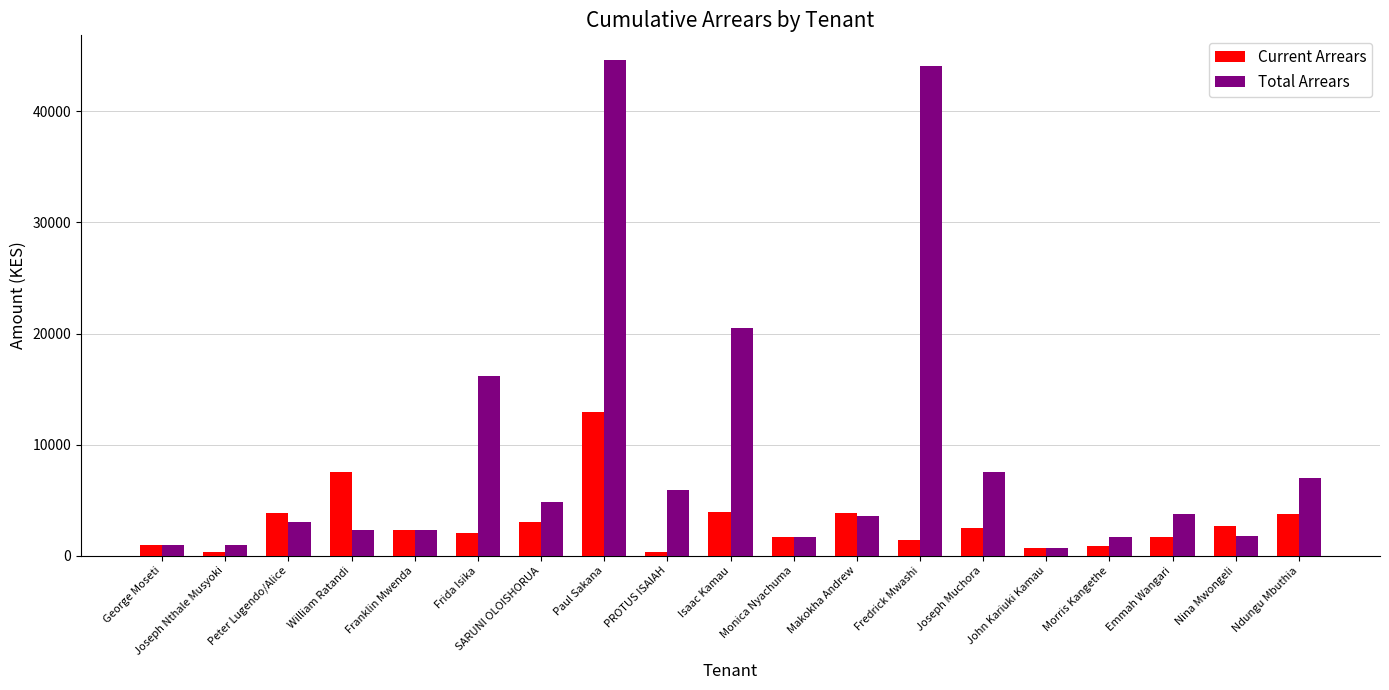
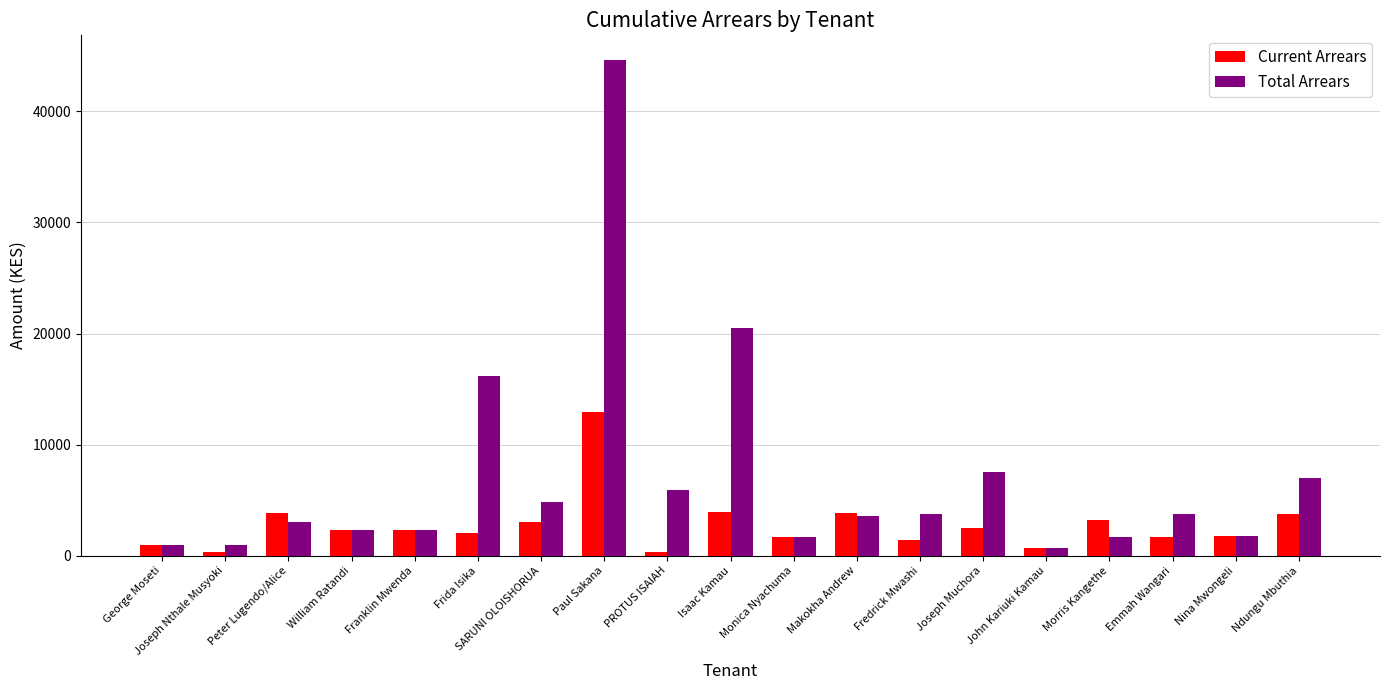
Current Arrears, William Ratandi: 7600 -> 2300
Total Arrears, Fredrick Mwashi: 44100 -> 3700
Current Arrears, Morris Kangethe: 800 -> 3300
Current Arrears, Nina Mwongeli: 2700 -> 1800
